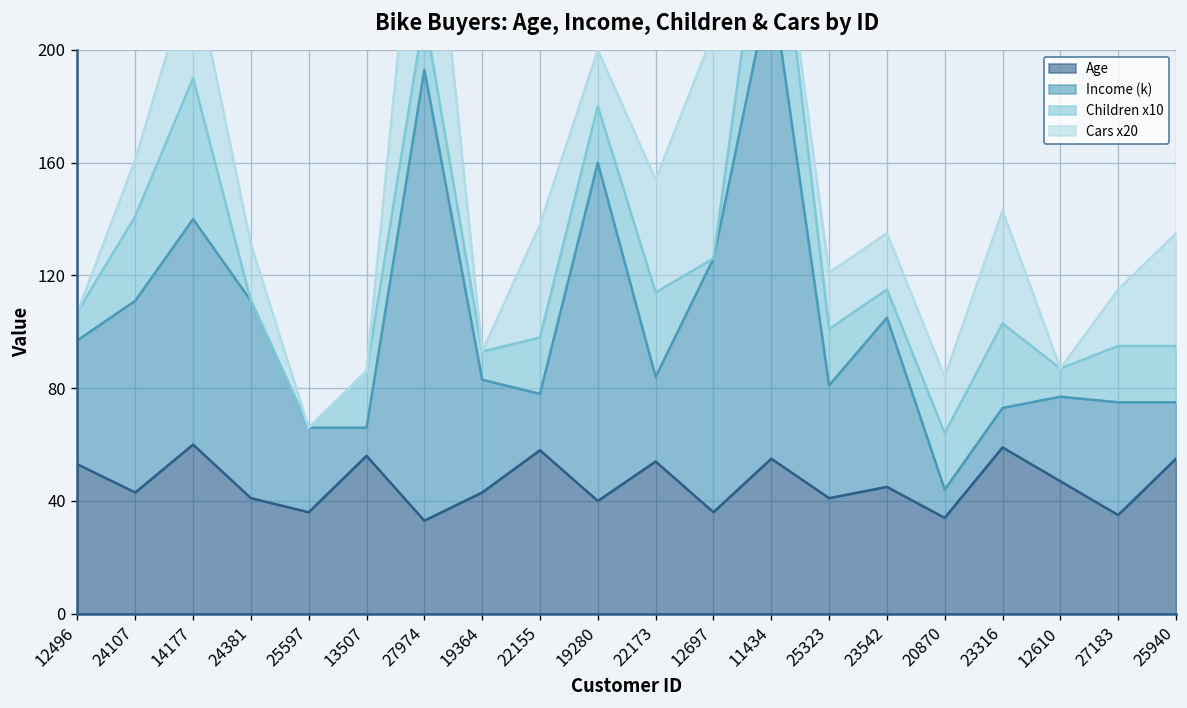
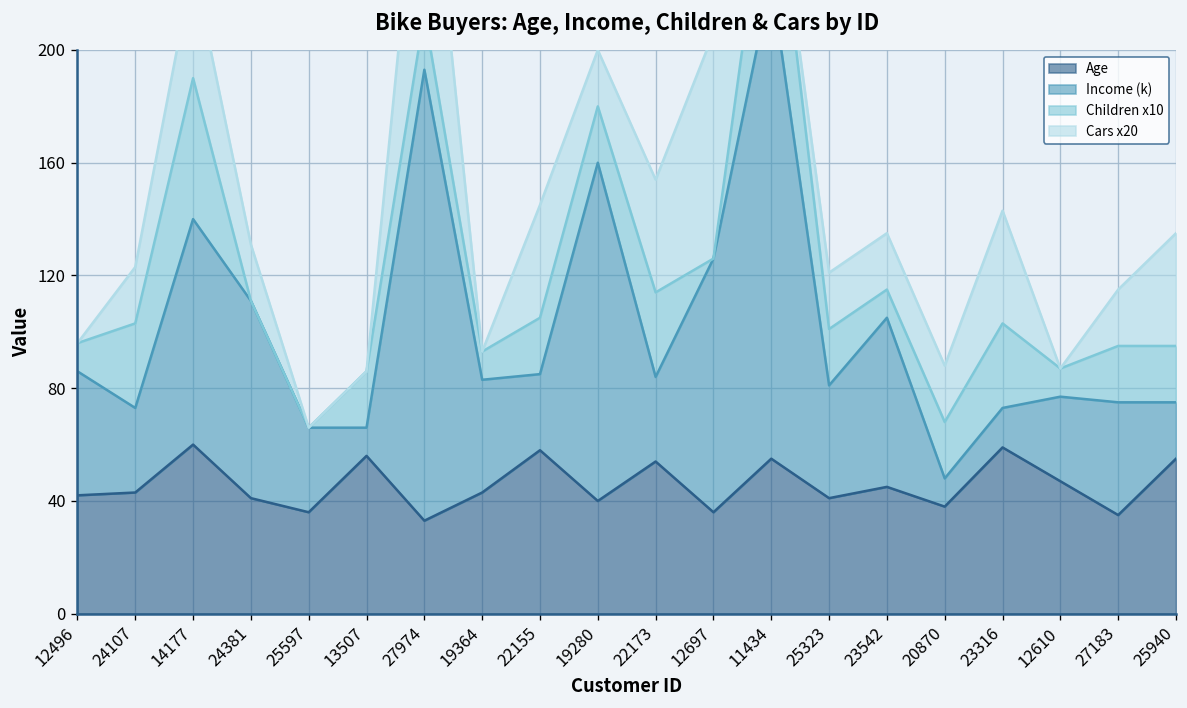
Age, 12496: 53 -> 42
Income (k), 24107: 68 -> 30
Income (k), 22155: 20 -> 27
Age, 20870: 34 -> 38
